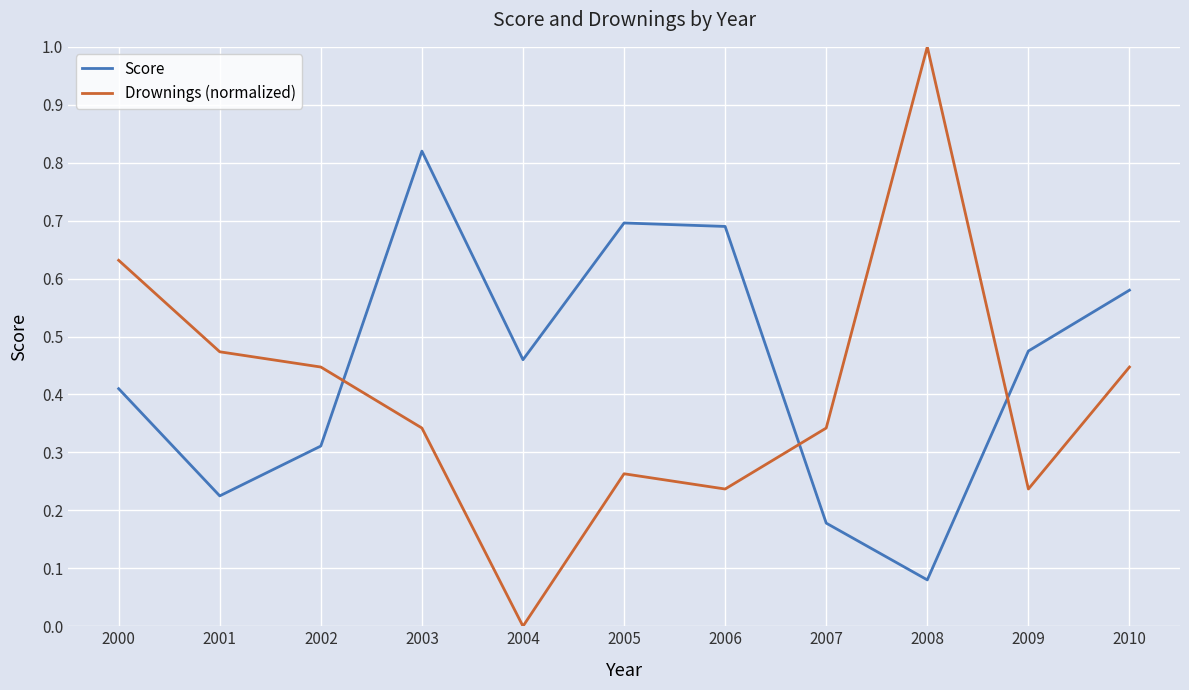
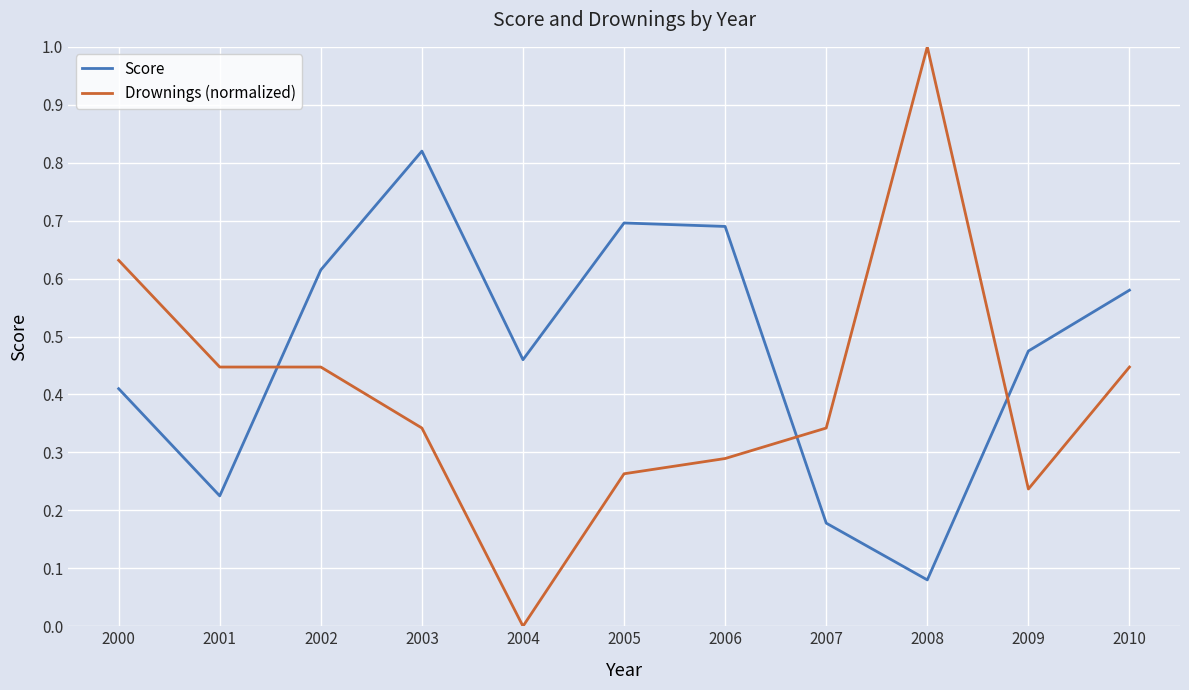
Drownings (normalized), 2001: 0.47 -> 0.45
Score, 2002: 0.31 -> 0.62
Drownings (normalized), 2006: 0.24 -> 0.29
